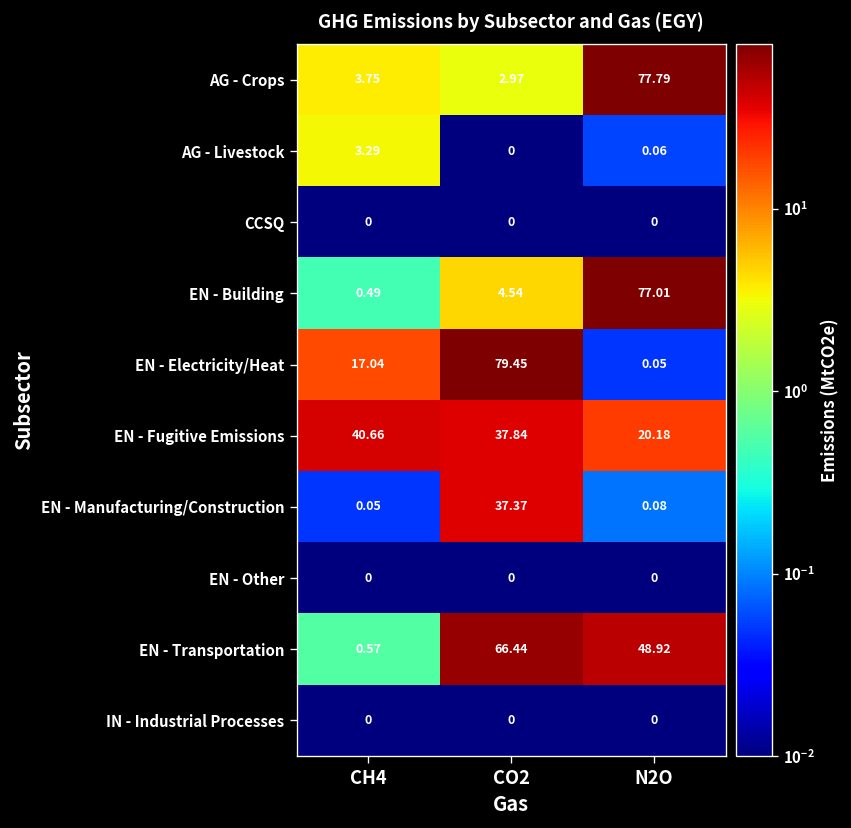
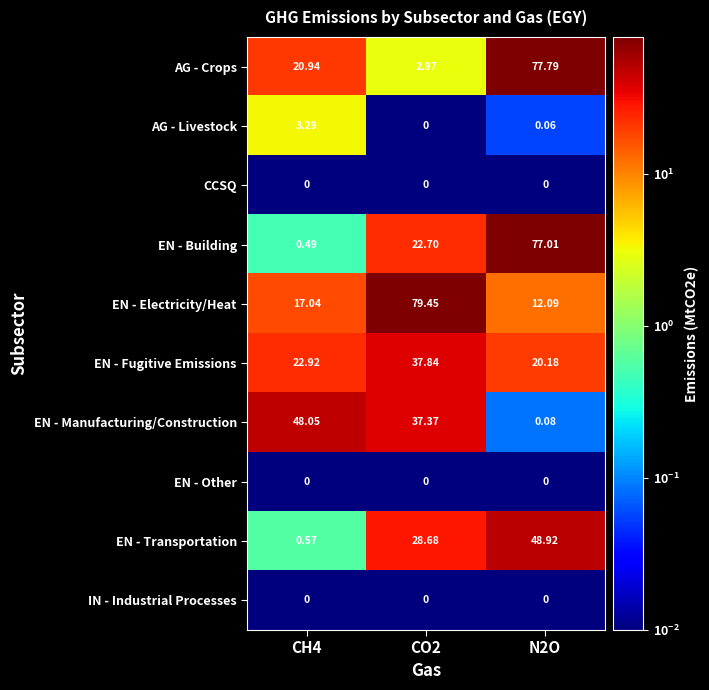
AG - Crops, CH4: 3.75 -> 20.94
EN - Building, CO2: 4.54 -> 22.70
EN - Electricity/Heat, N2O: 0.05 -> 12.09
EN - Fugitive Emissions, CH4: 40.66 -> 22.92
EN - Manufacturing/Construction, CH4: 0.05 -> 48.05
EN - Transportation, CO2: 66.44 -> 28.68
